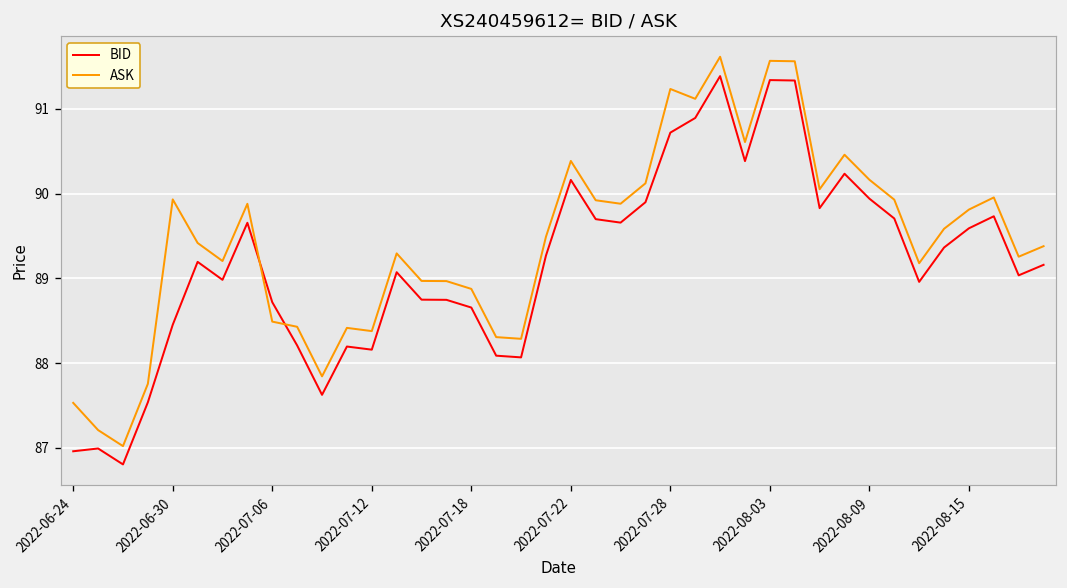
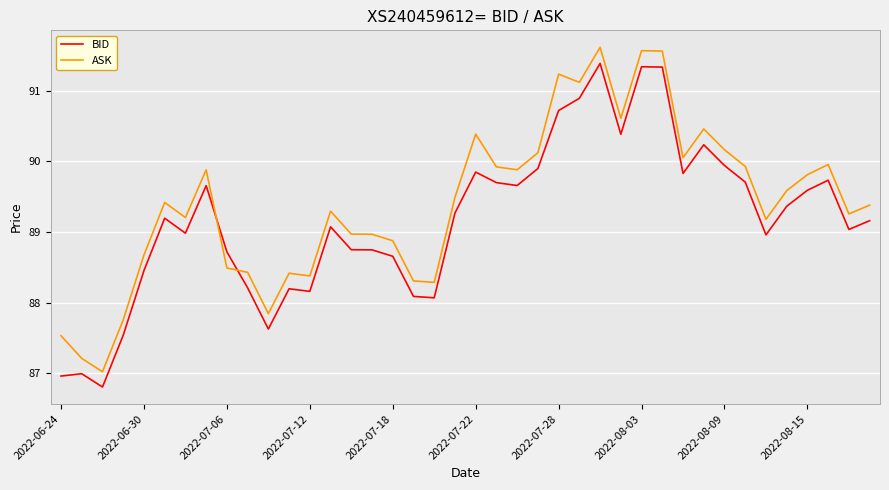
ASK, 2022-06-30: 89.9 -> 88.7
BID, 2022-07-22: 90.2 -> 89.8
